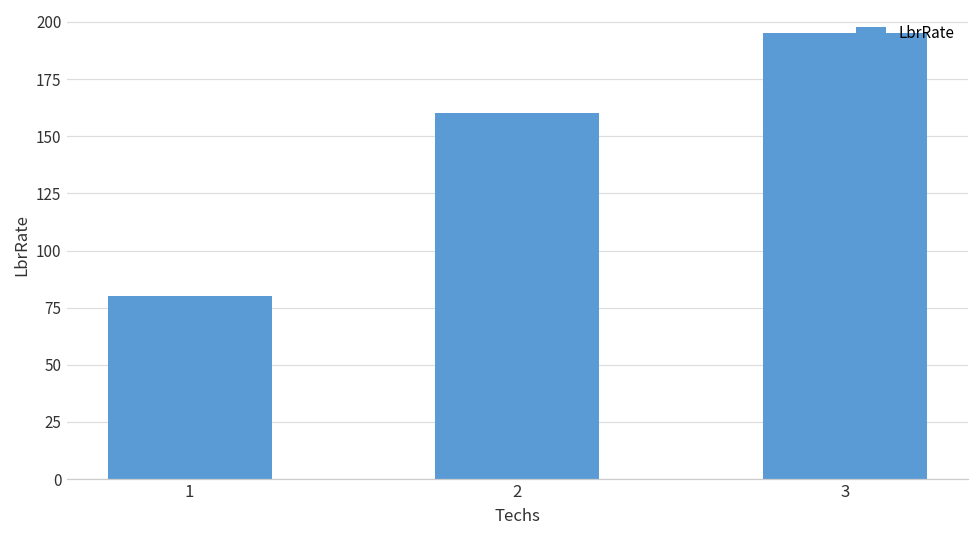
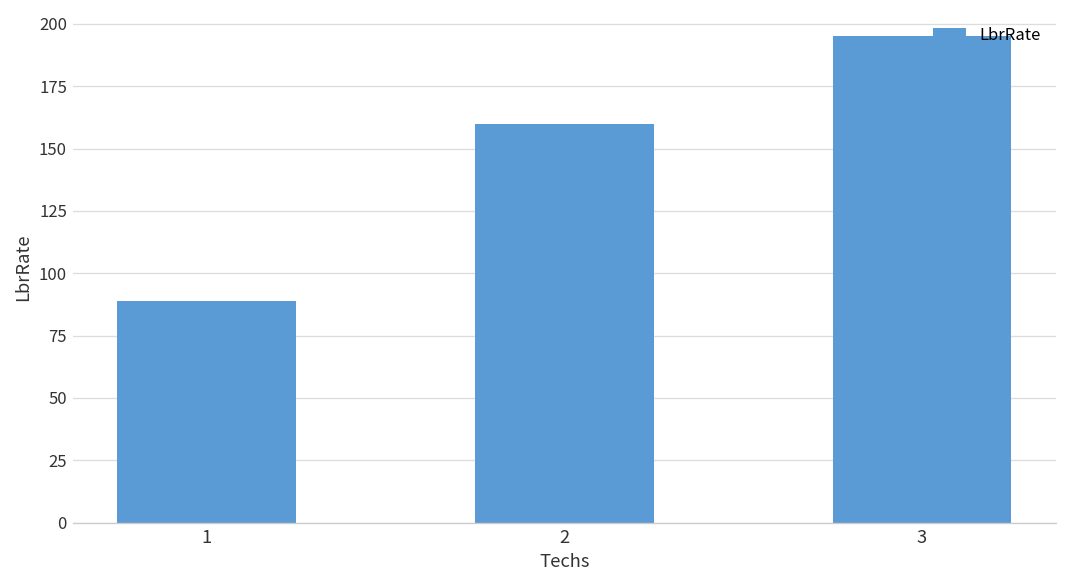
1: 80 -> 89
